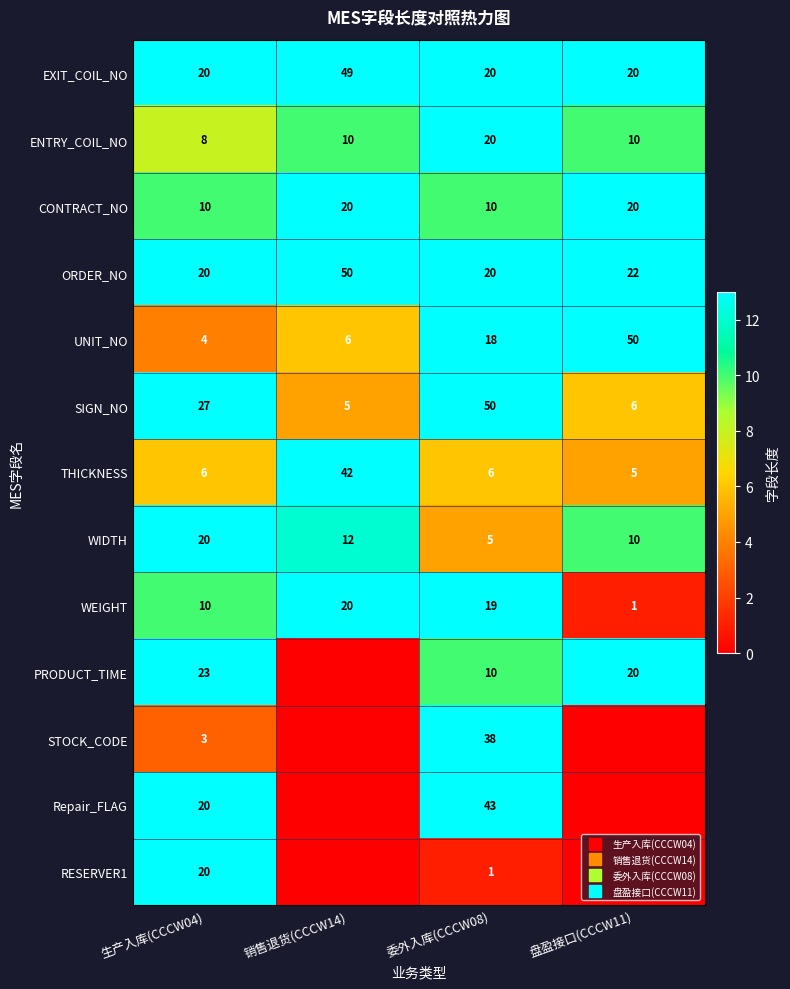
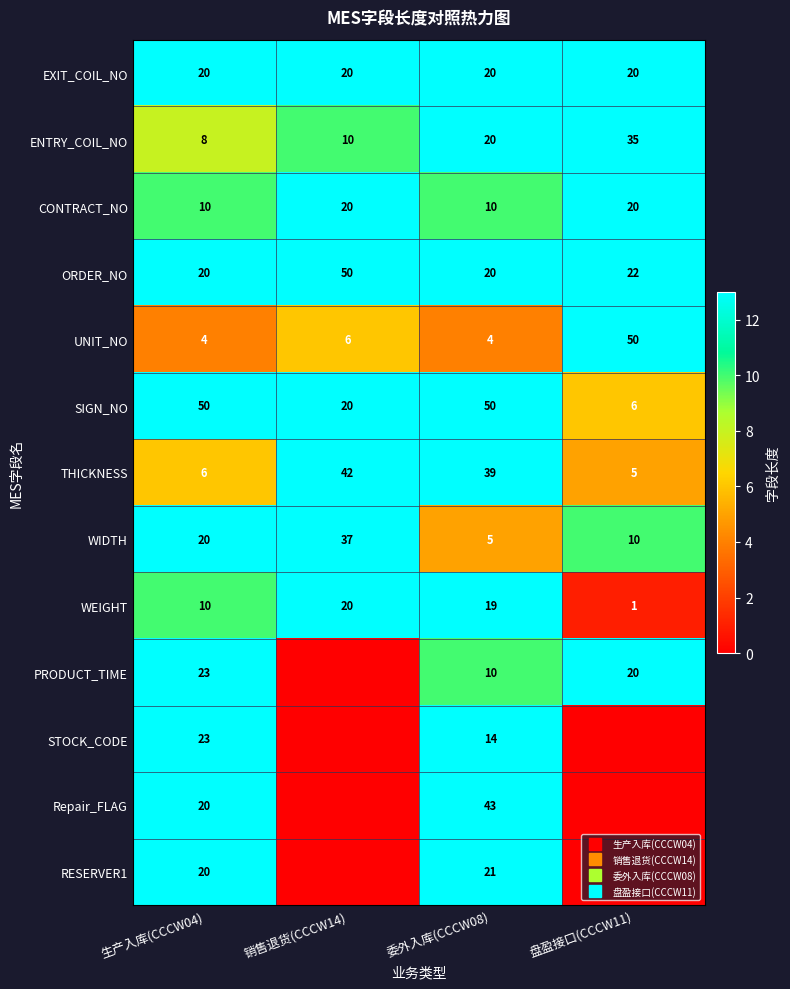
EXIT_COIL_NO, 销售退货(CCCW14): 49 -> 20
ENTRY_COIL_NO, 盘盈接口(CCCW11): 10 -> 35
UNIT_NO, 委外入库(CCCW08): 18 -> 4
SIGN_NO, 生产入库(CCCW04): 27 -> 50
SIGN_NO, 销售退货(CCCW14): 5 -> 20
THICKNESS, 委外入库(CCCW08): 6 -> 39
WIDTH, 销售退货(CCCW14): 12 -> 37
STOCK_CODE, 生产入库(CCCW04): 3 -> 23
STOCK_CODE, 委外入库(CCCW08): 38 -> 14
RESERVER1, 委外入库(CCCW08): 1 -> 21
